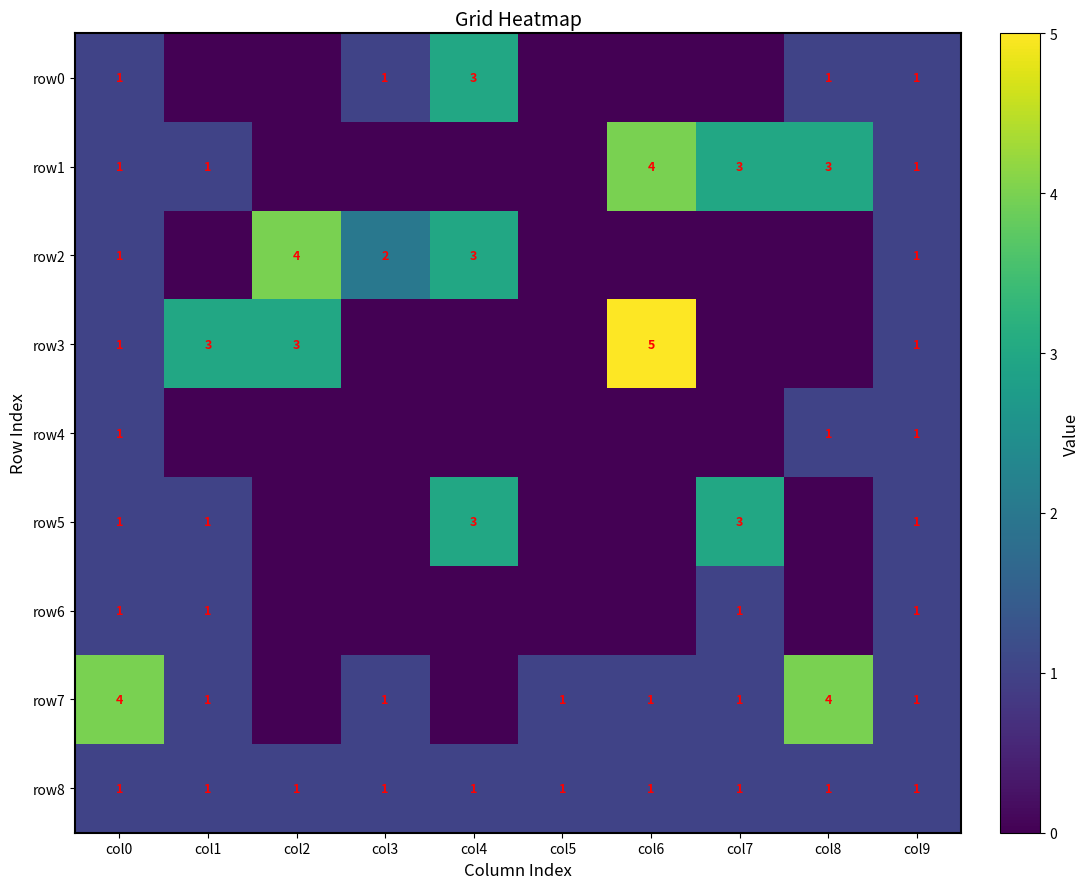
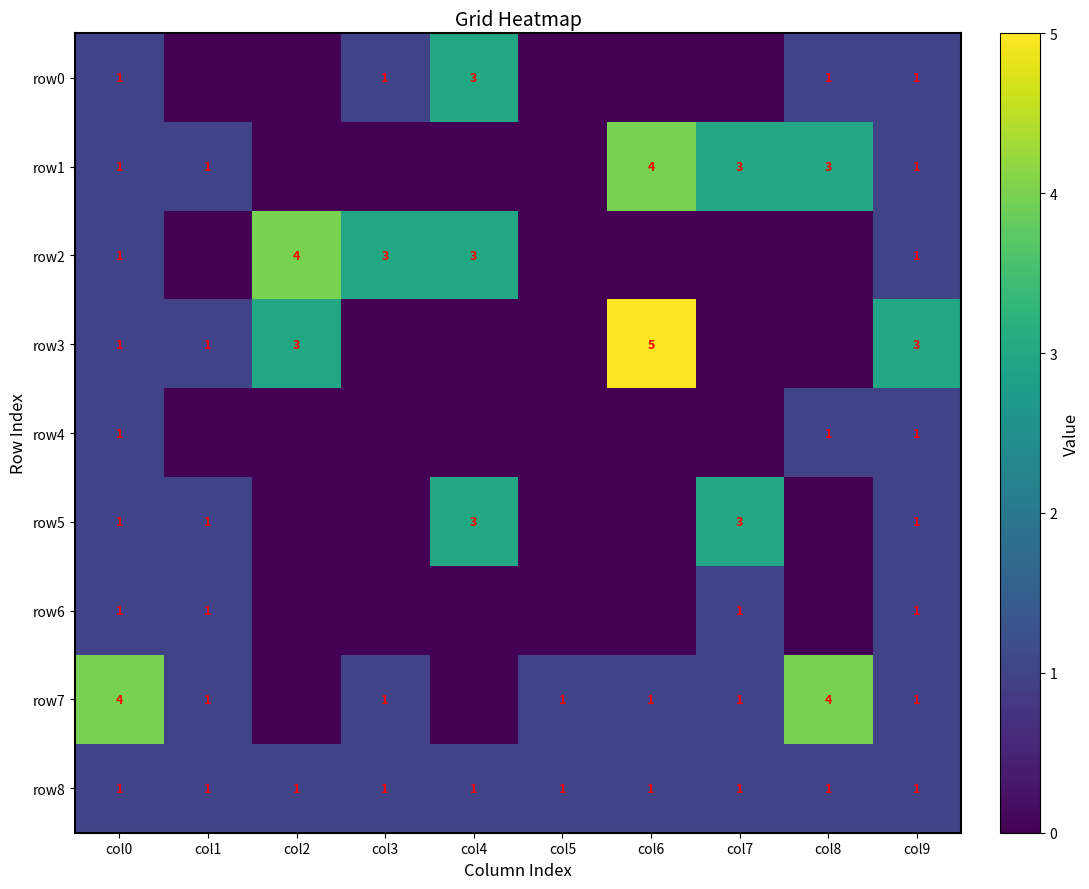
row2, col3: 2 -> 3
row3, col1: 3 -> 1
row3, col9: 1 -> 3
